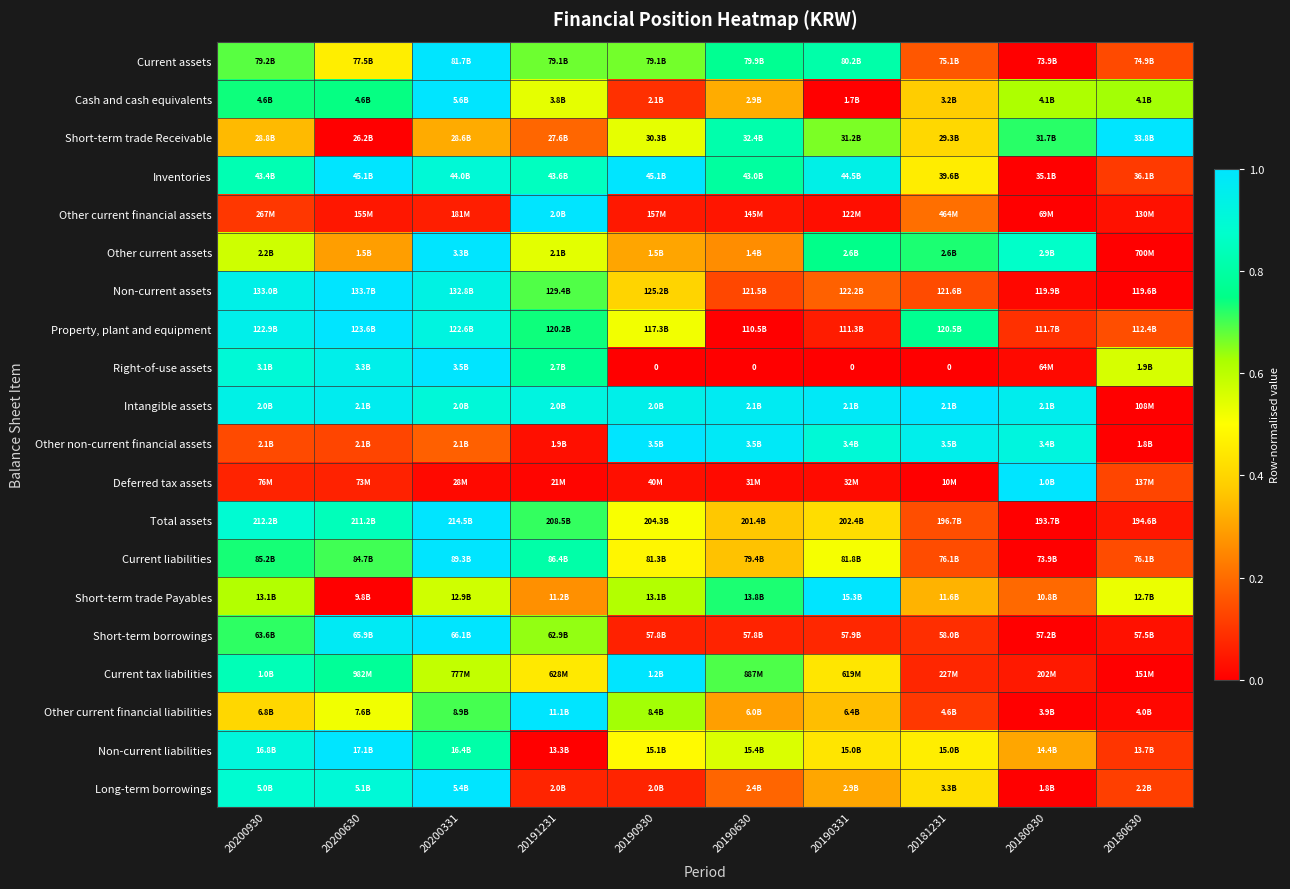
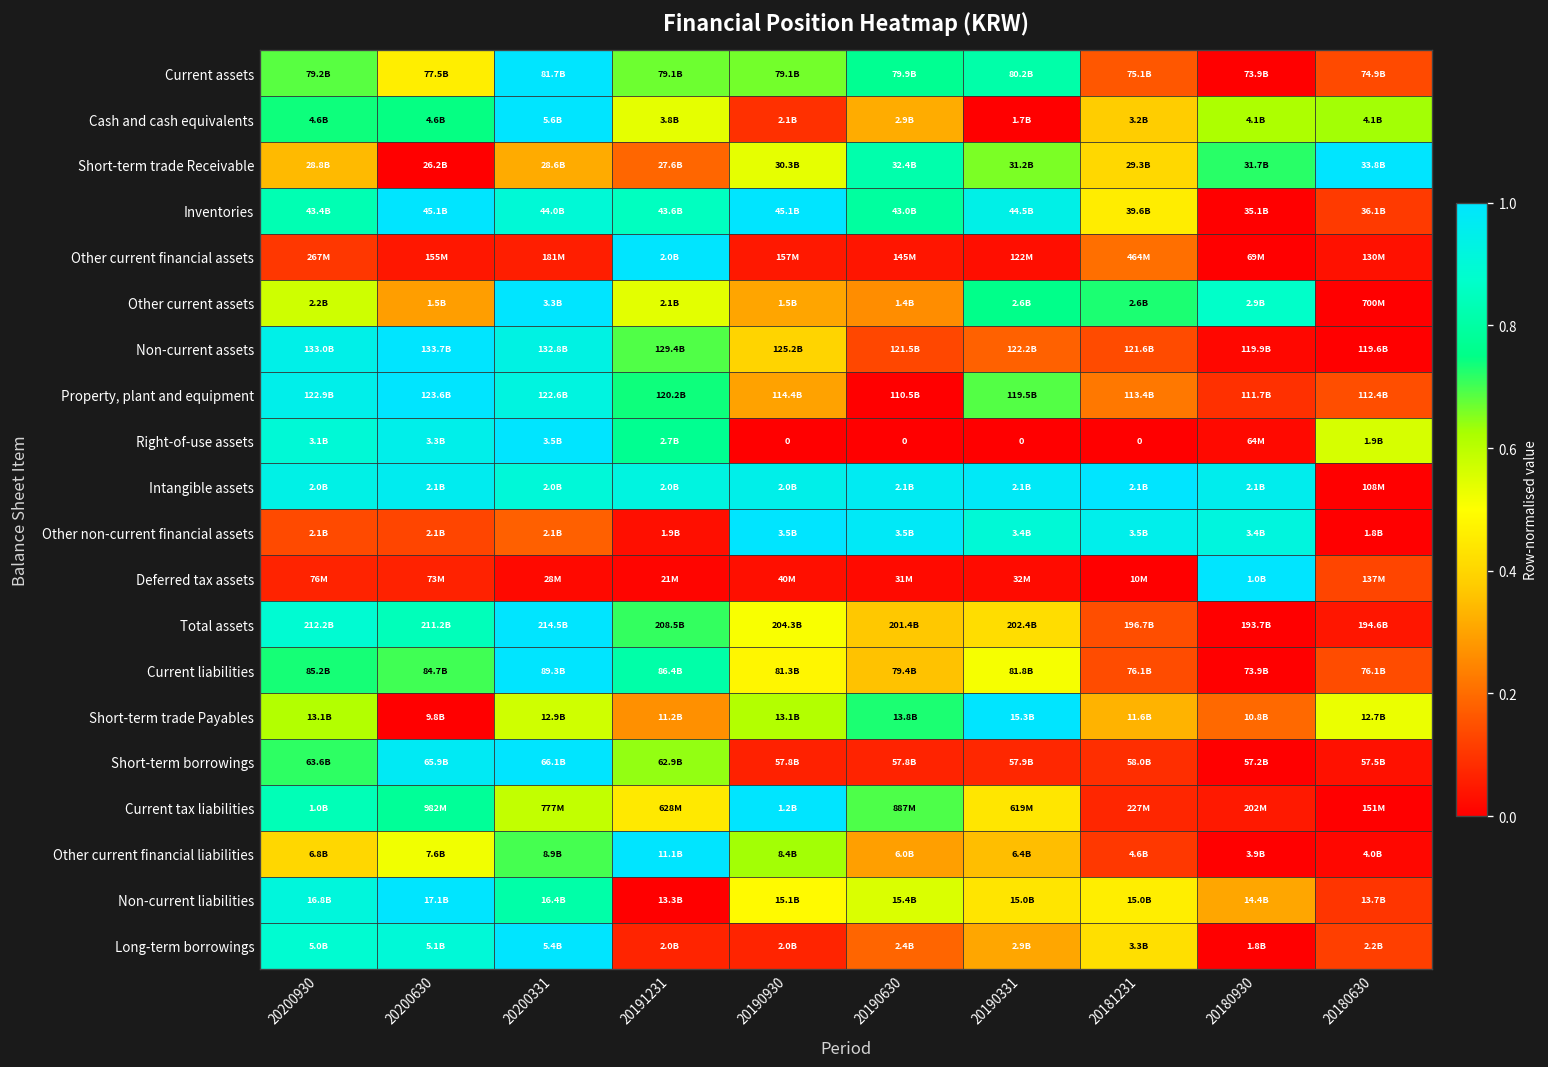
Property, plant and equipment, 20190930: 117.3B -> 114.4B
Property, plant and equipment, 20190331: 111.3B -> 119.5B
Property, plant and equipment, 20181231: 120.5B -> 113.4B
